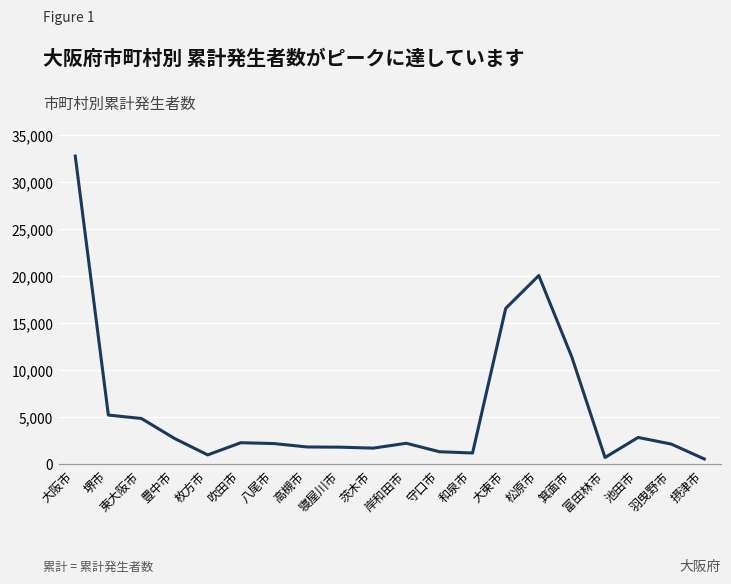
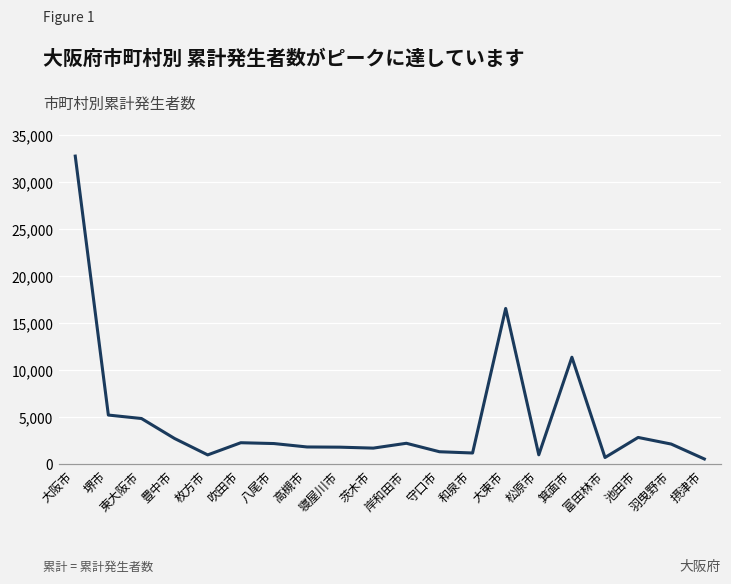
松原市: 20,000 -> 1,000
